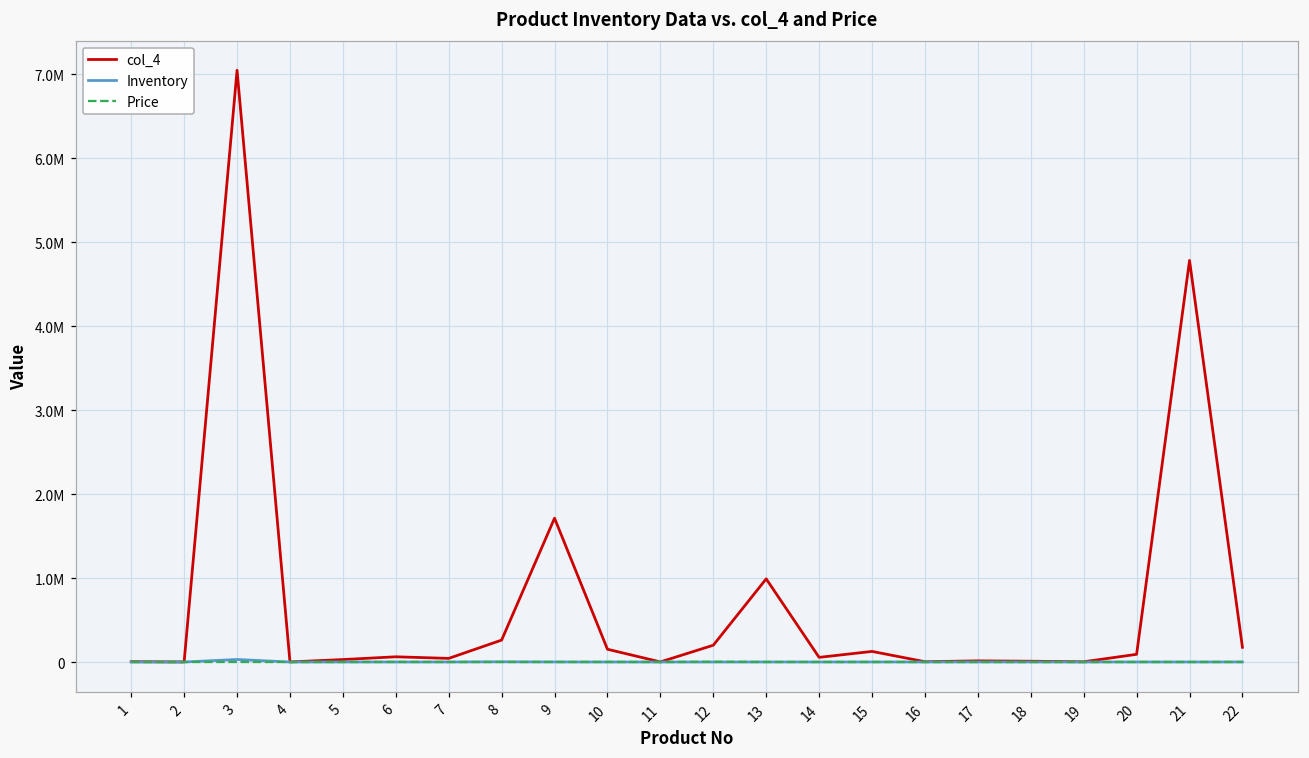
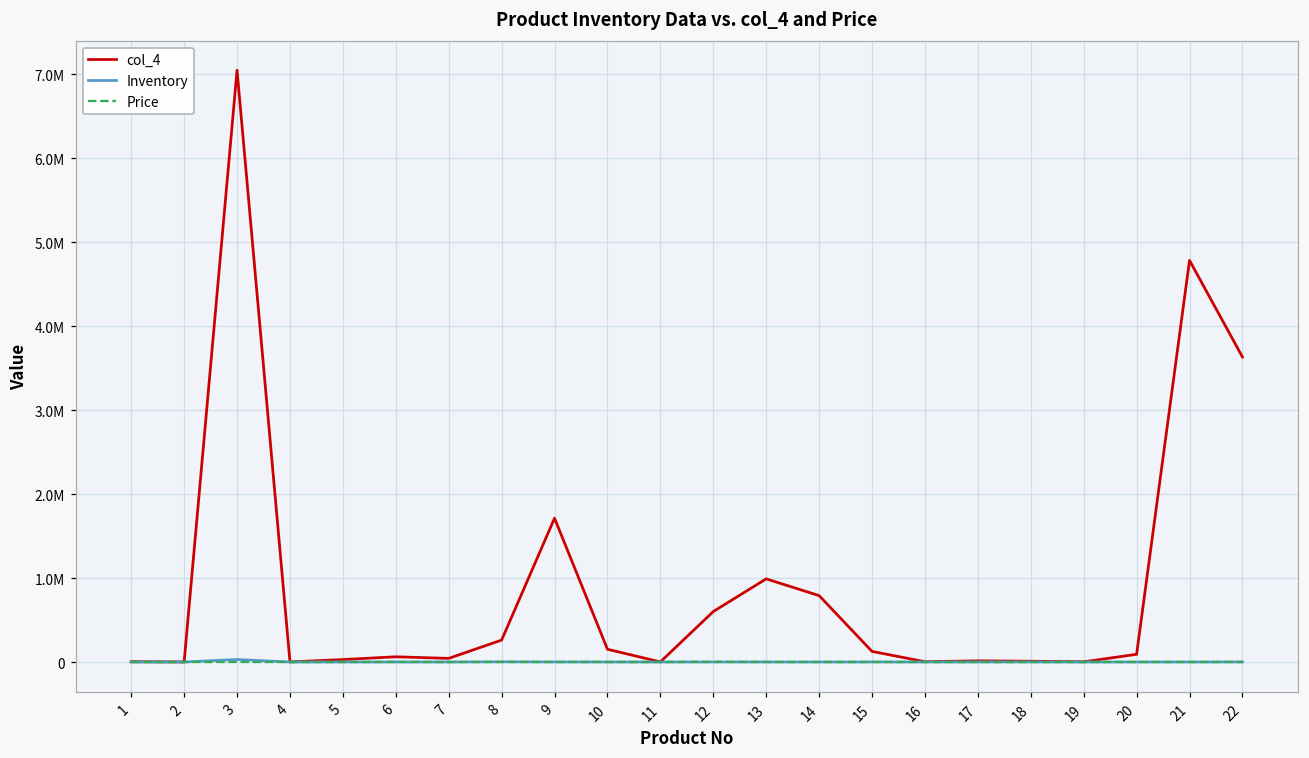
col_4, 12: 200000 -> 600000
col_4, 14: 100000 -> 800000
col_4, 22: 200000 -> 3600000
